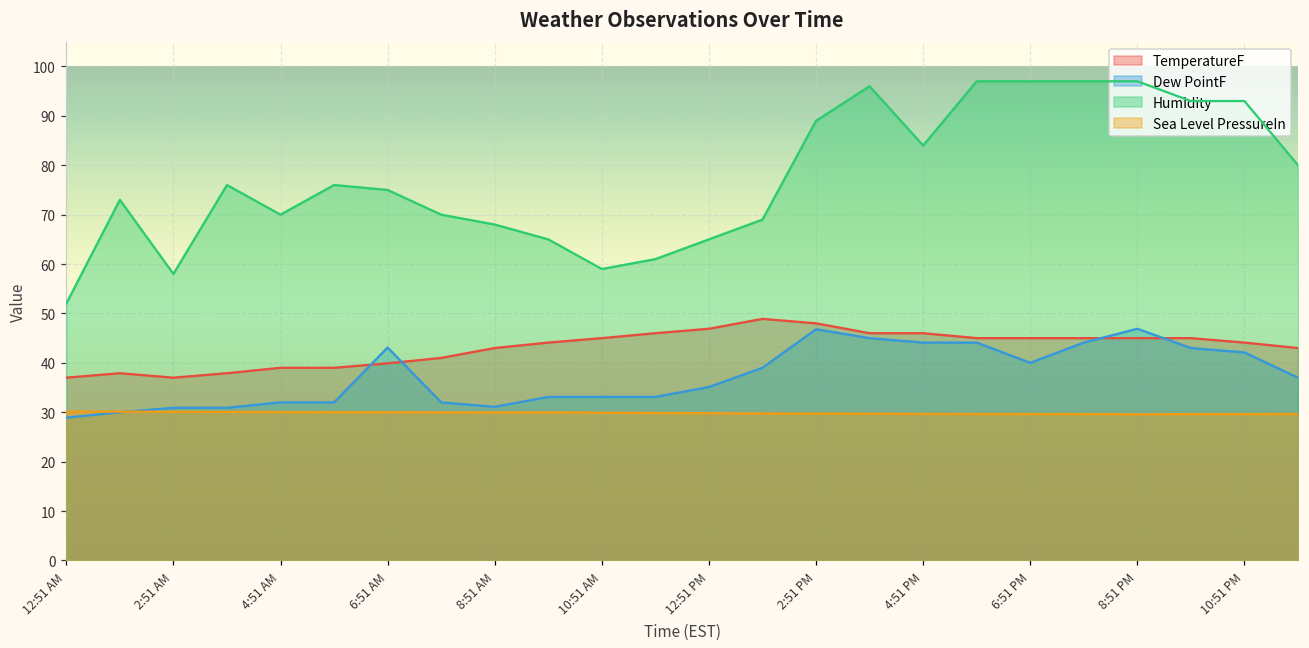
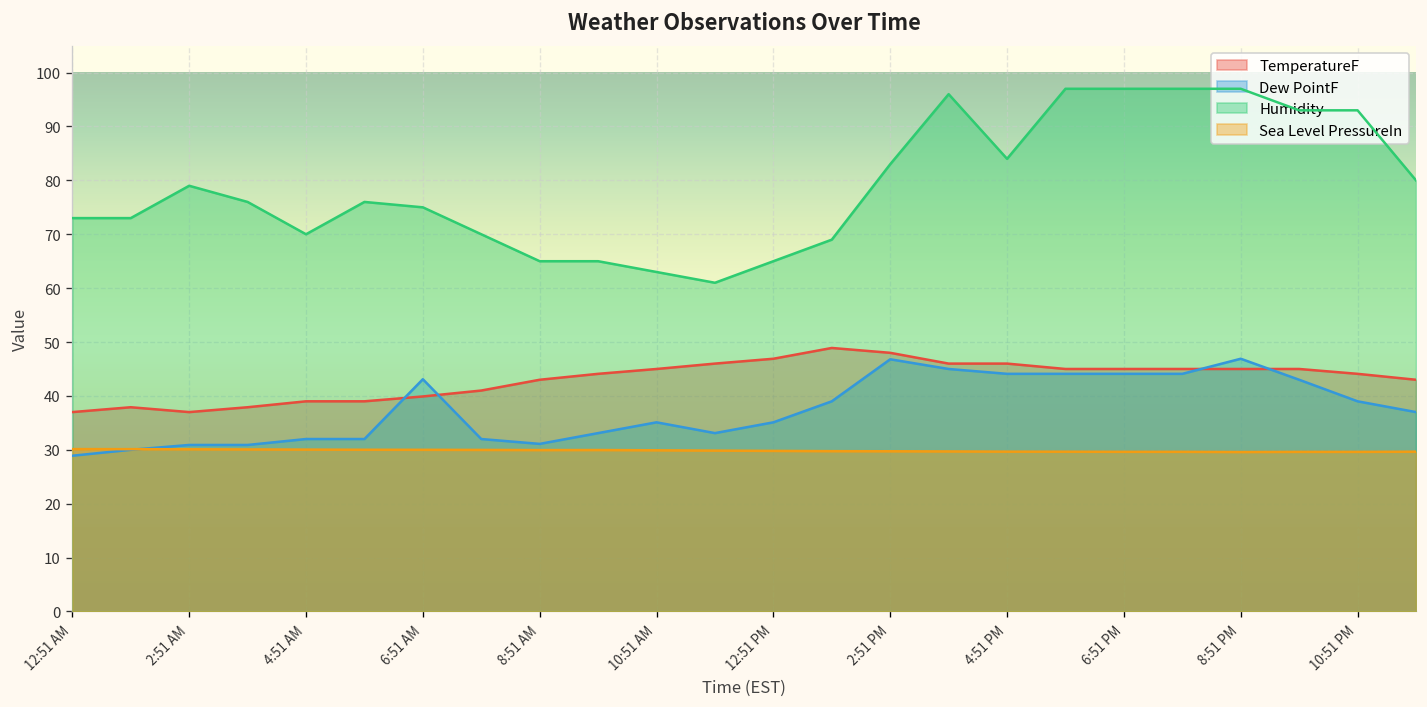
Humidity, 12:51 AM: 52 -> 73
Humidity, 2:51 AM: 58 -> 79
Humidity, 8:51 AM: 68 -> 65
Dew PointF, 10:51 AM: 33 -> 35
Humidity, 10:51 AM: 59 -> 63
Humidity, 2:51 PM: 89 -> 83
Dew PointF, 6:51 PM: 40 -> 44
Dew PointF, 10:51 PM: 42 -> 39
